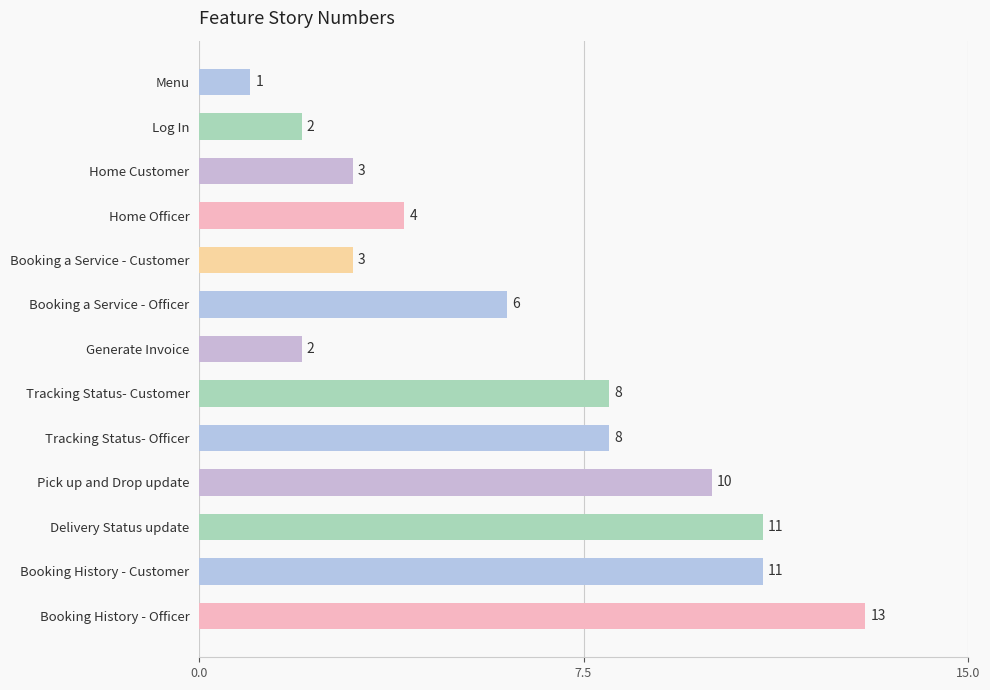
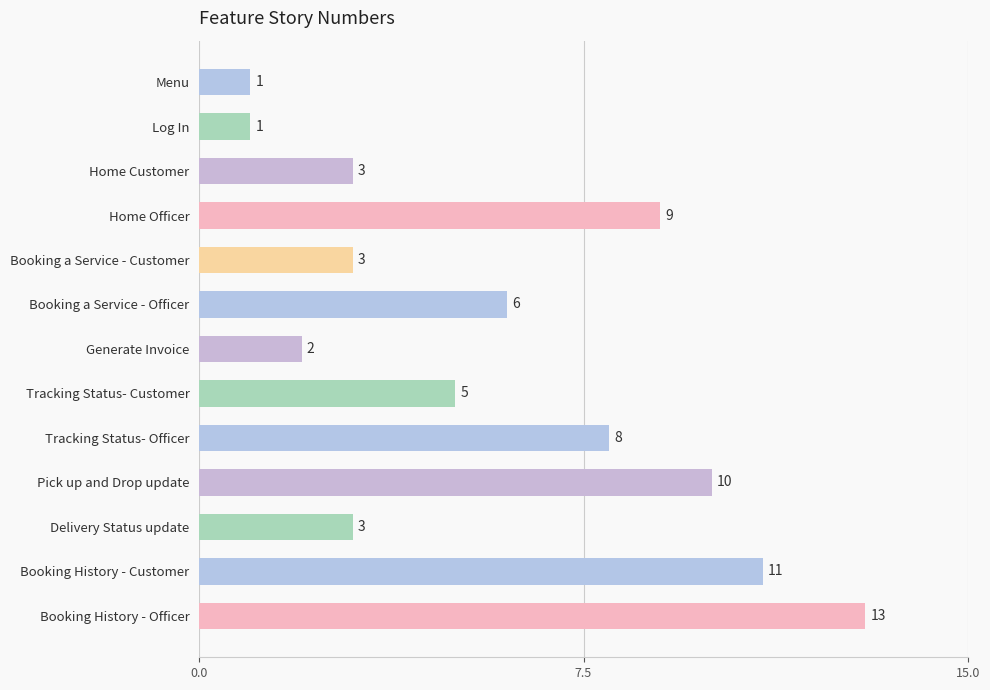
Log In: 2 -> 1
Home Officer: 4 -> 9
Tracking Status- Customer: 8 -> 5
Delivery Status update: 11 -> 3
